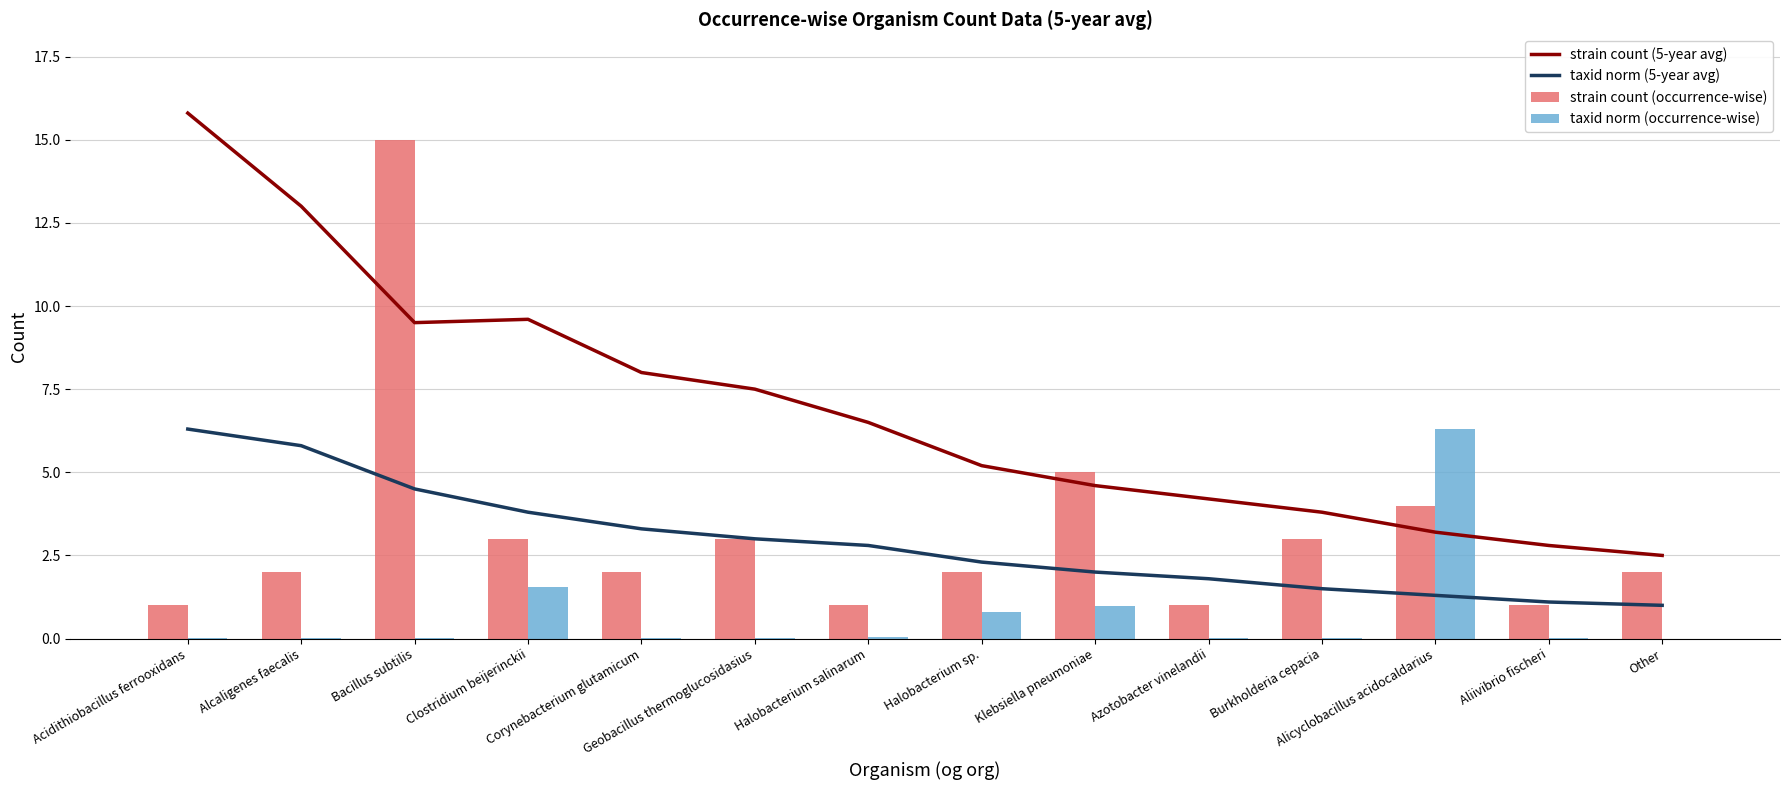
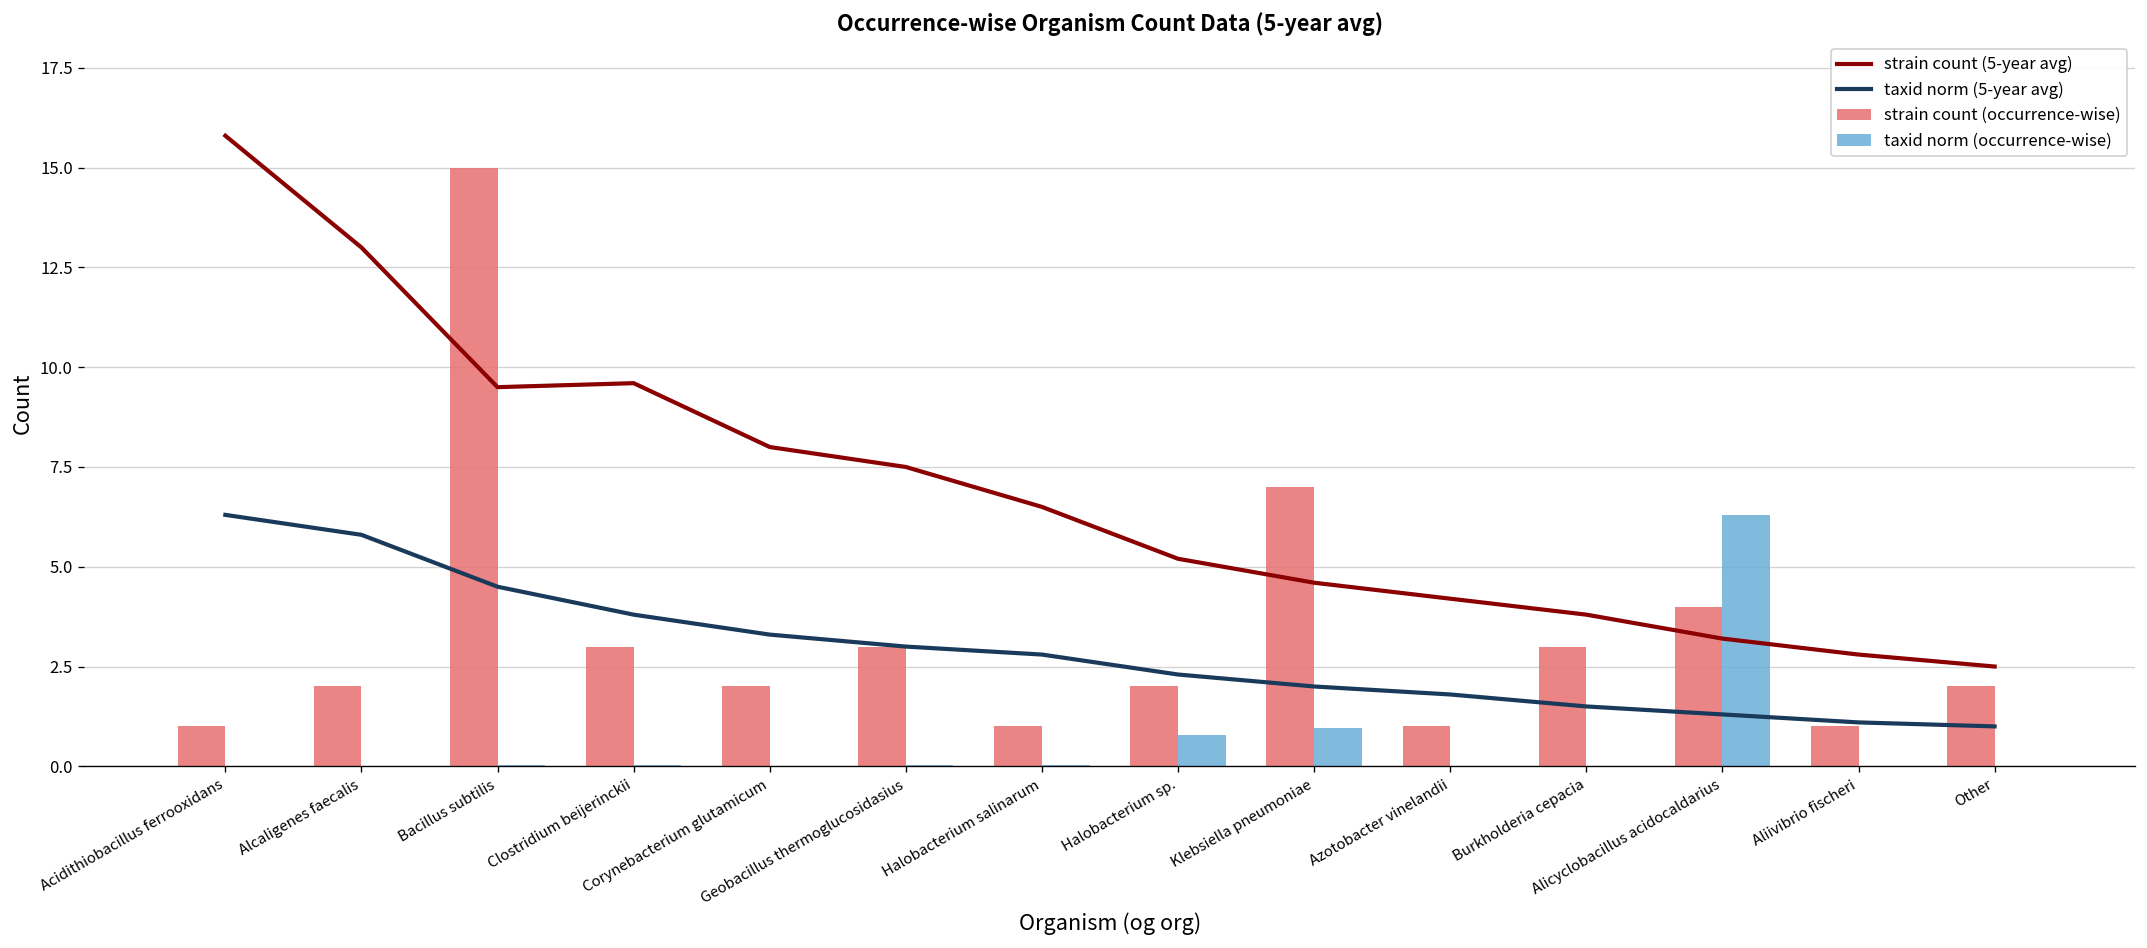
taxid norm (occurrence-wise), Clostridium beijerinckii: 1.6 -> 0.0
strain count (occurrence-wise), Klebsiella pneumoniae: 5 -> 7
